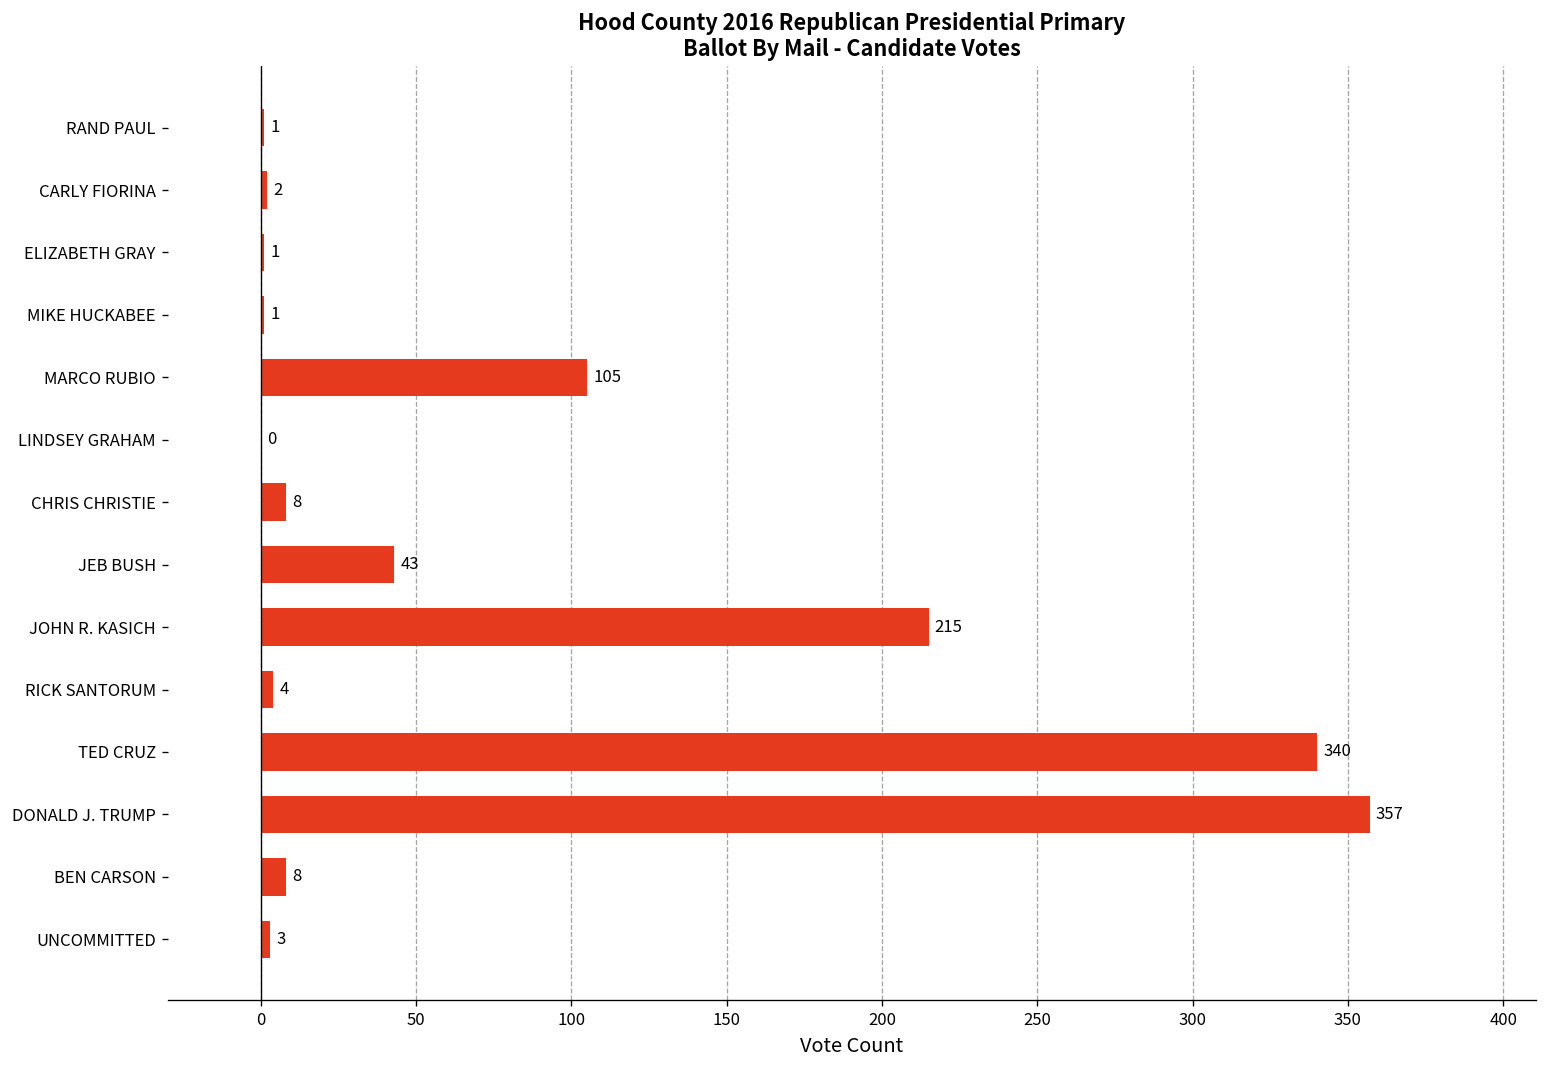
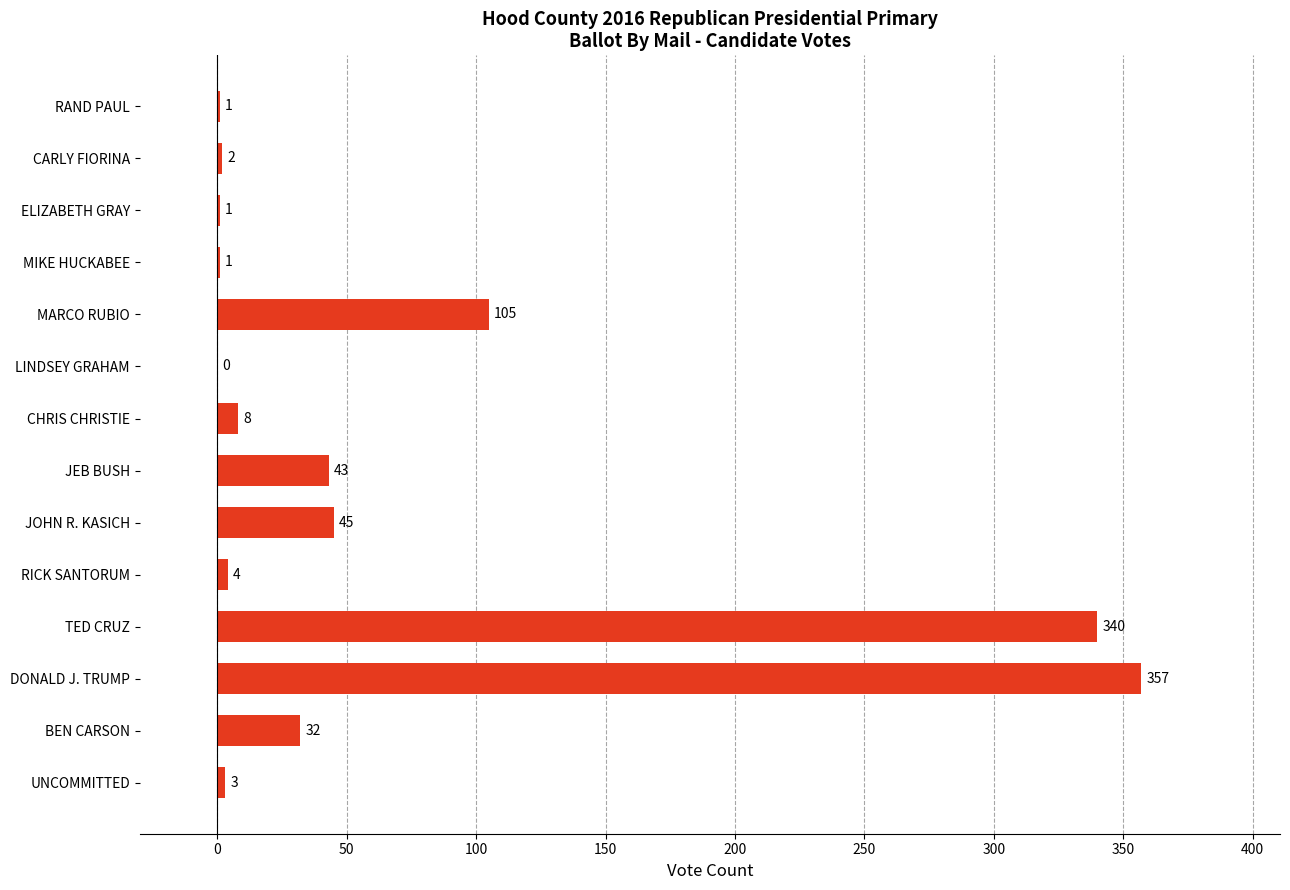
JOHN R. KASICH: 215 -> 45
BEN CARSON: 8 -> 32
